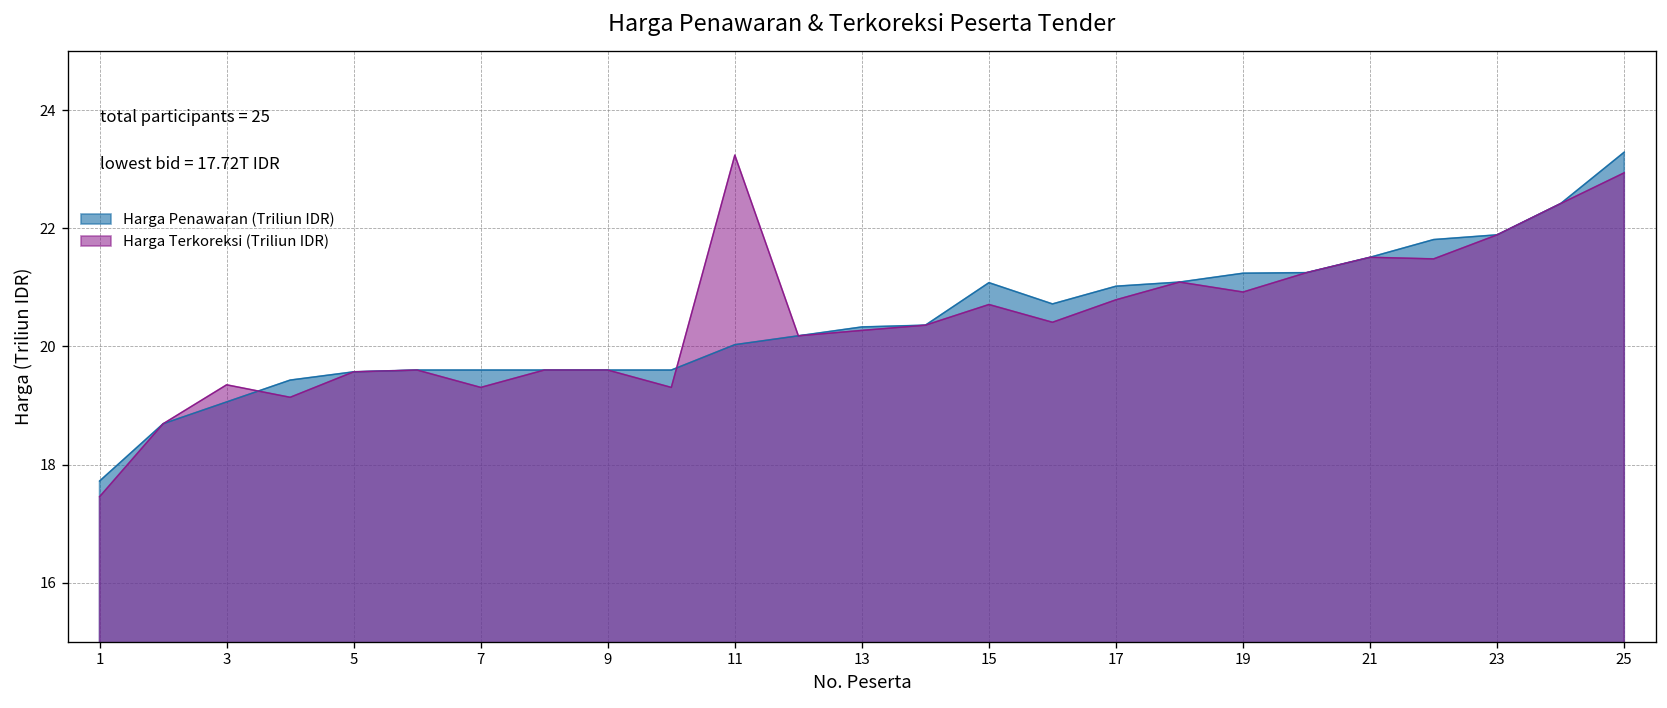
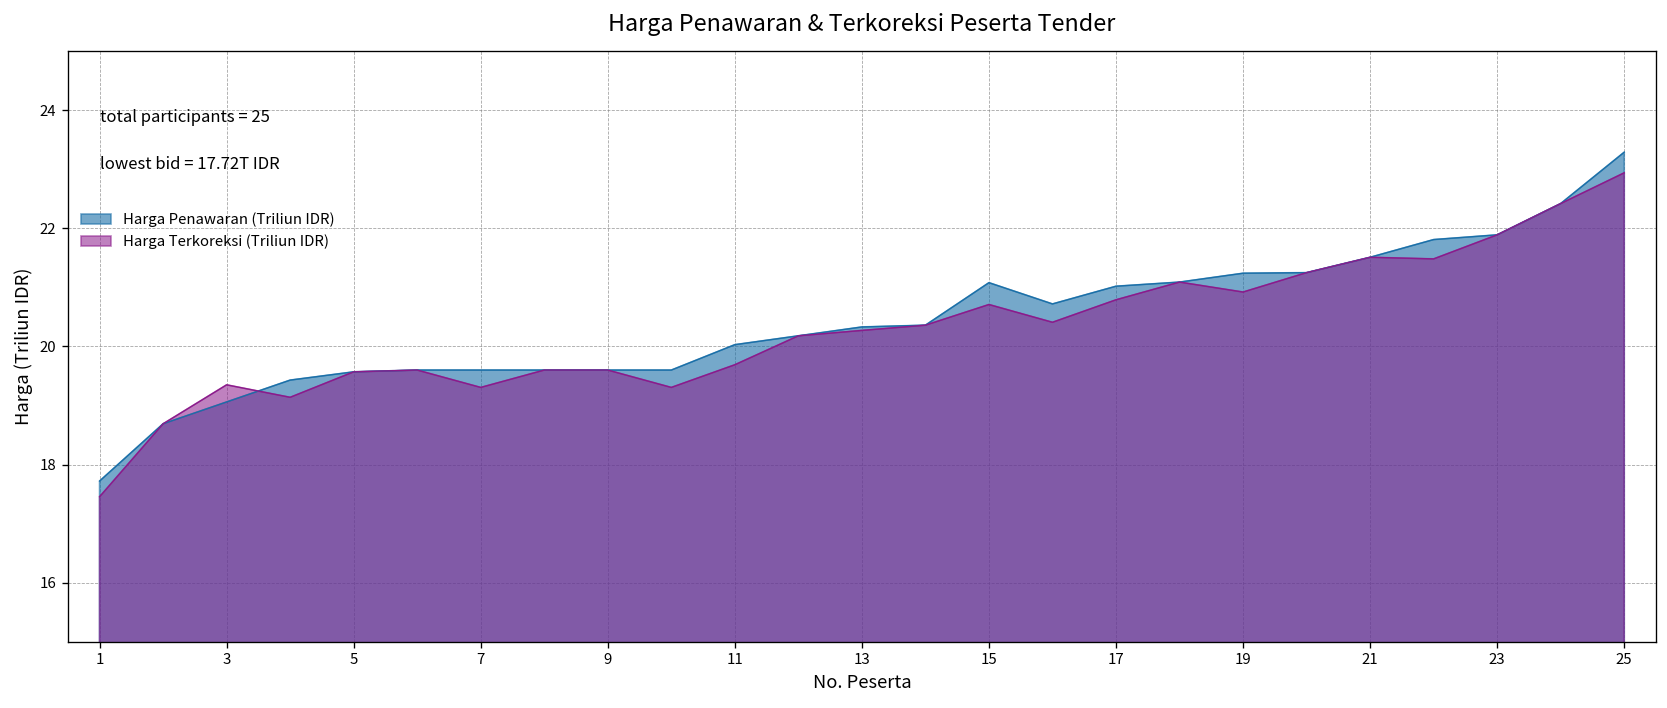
Harga Terkoreksi (Triliun IDR), 11: 23.2 -> 19.7
